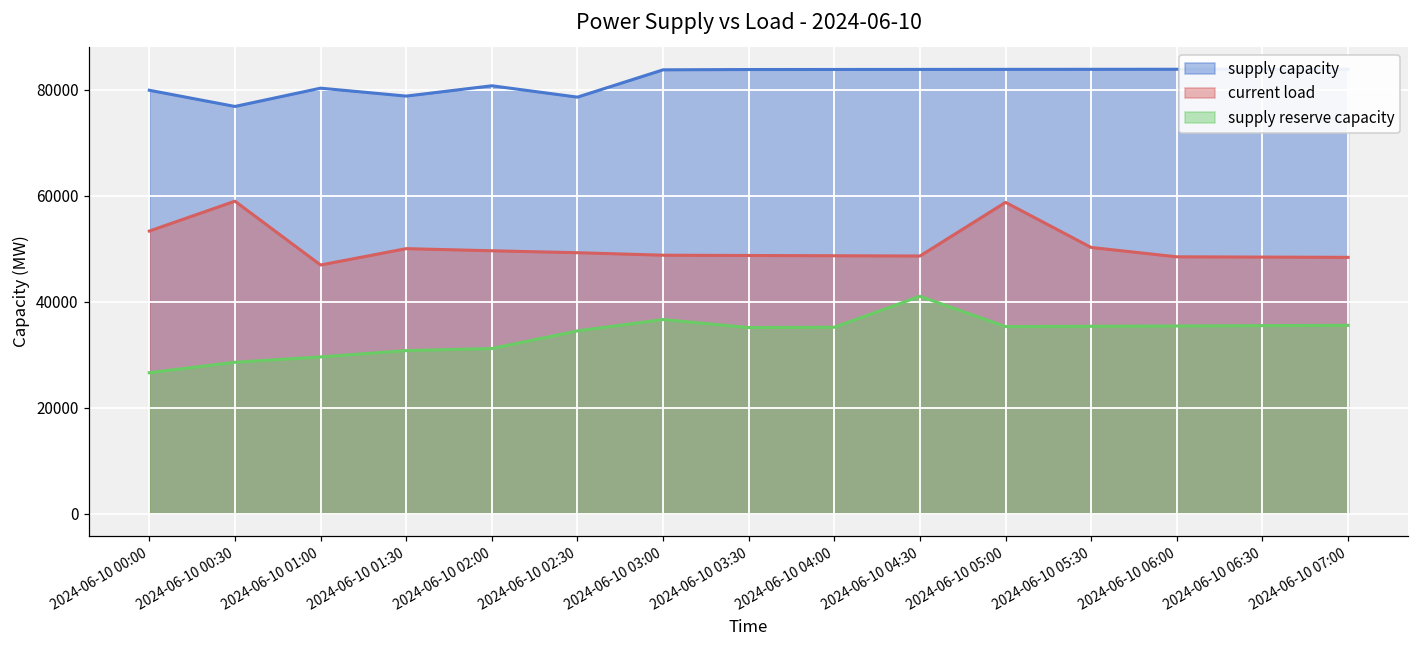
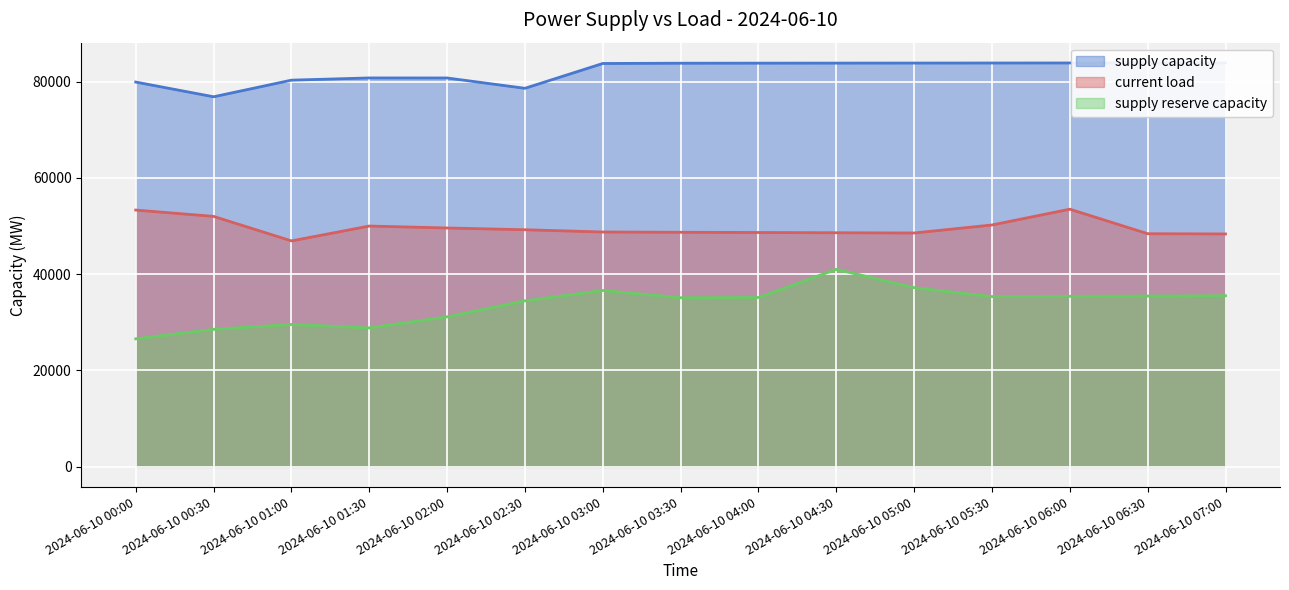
current load, 2024-06-10 00:30: 59000 -> 52000
supply capacity, 2024-06-10 01:30: 79000 -> 81000
supply reserve capacity, 2024-06-10 01:30: 31000 -> 29000
current load, 2024-06-10 05:00: 59000 -> 49000
supply reserve capacity, 2024-06-10 05:00: 35000 -> 37000
current load, 2024-06-10 06:00: 48000 -> 53000
